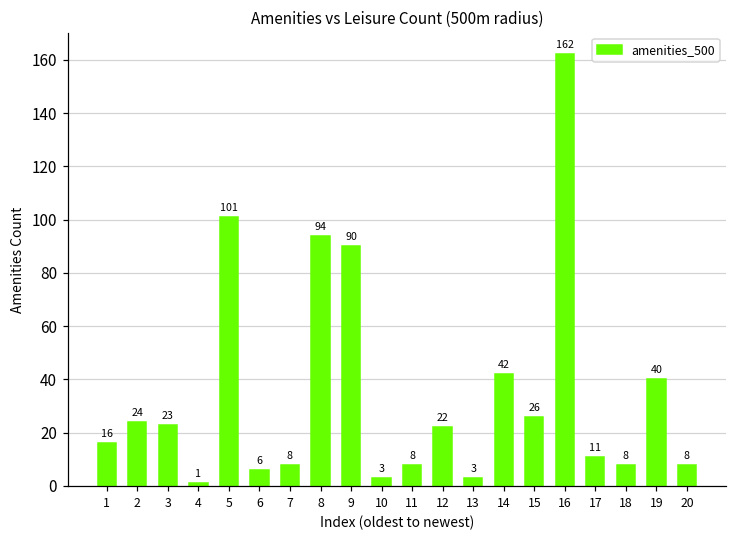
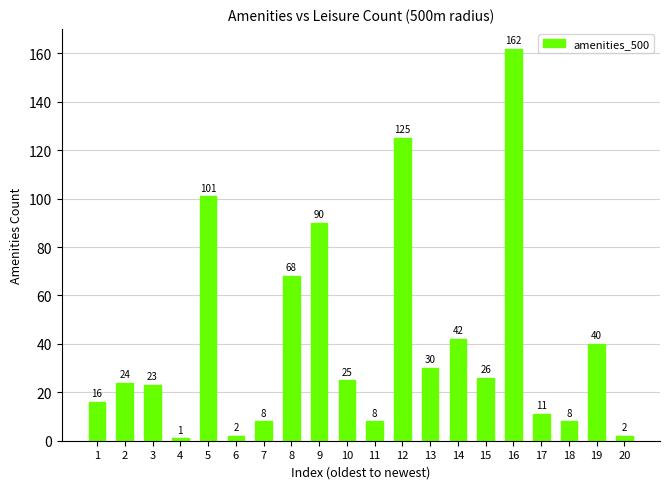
6: 6 -> 2
8: 94 -> 68
10: 3 -> 25
12: 22 -> 125
13: 3 -> 30
20: 8 -> 2
